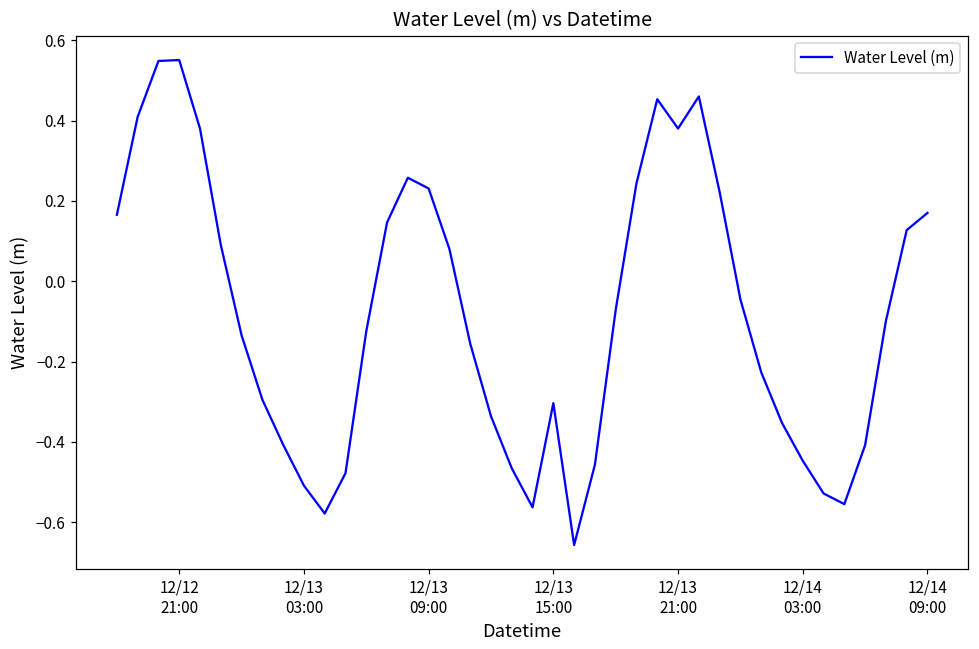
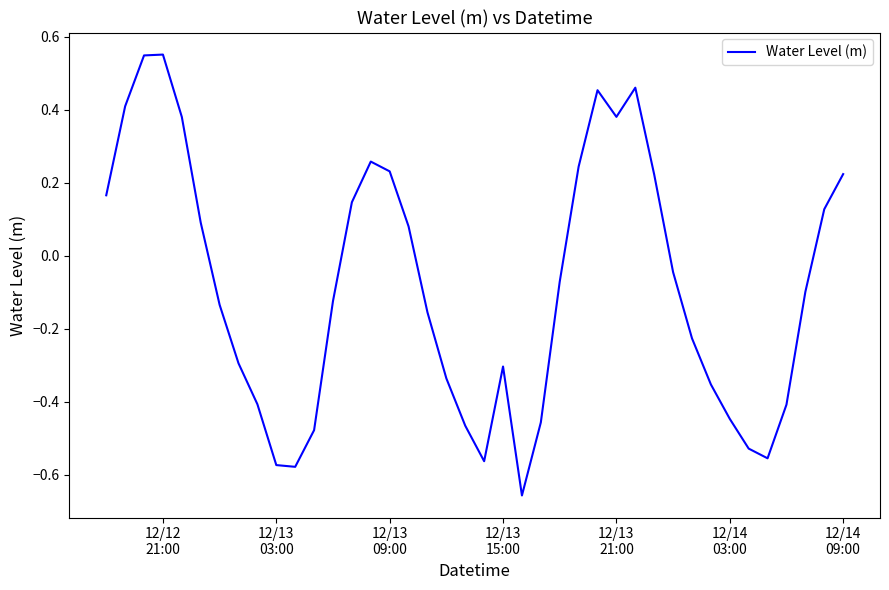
12/13 03:00: -0.51 -> -0.57
12/14 09:00: 0.17 -> 0.22
